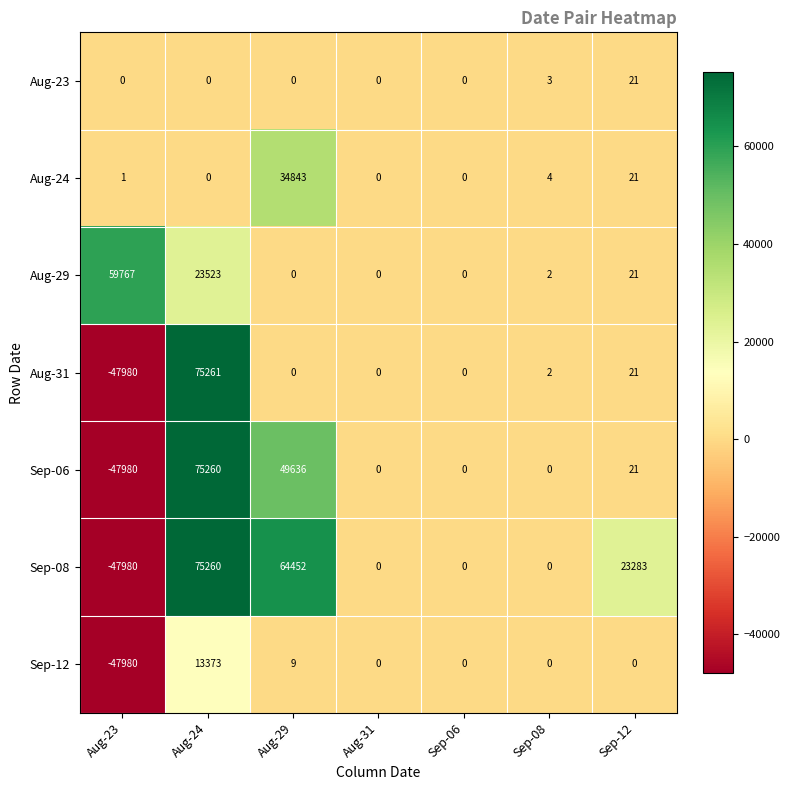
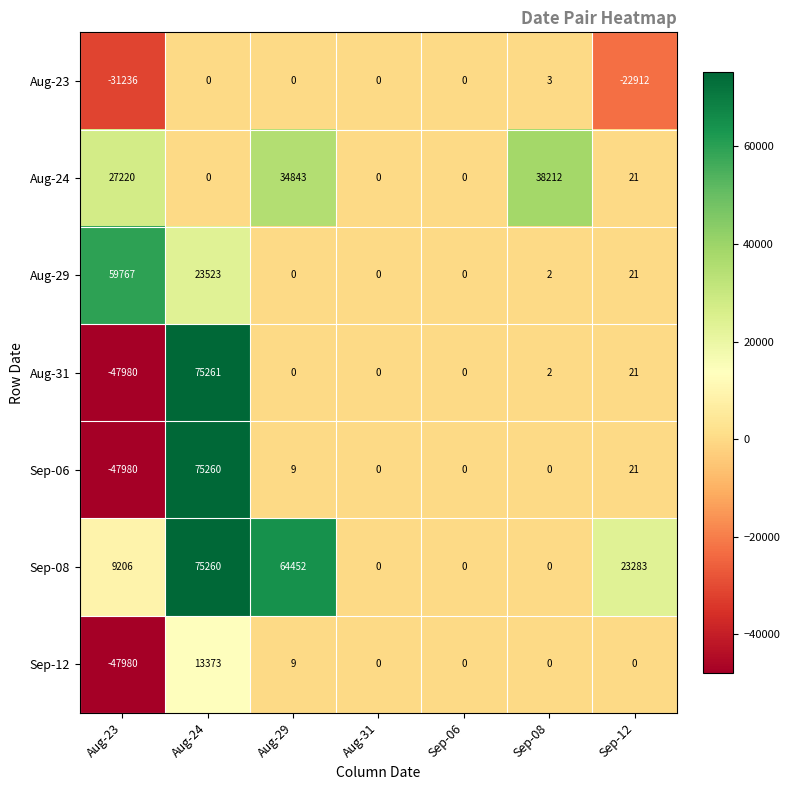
Aug-23, Aug-23: 0 -> -31236
Aug-23, Sep-12: 21 -> -22912
Aug-24, Aug-23: 1 -> 27220
Aug-24, Sep-08: 4 -> 38212
Sep-06, Aug-29: 49636 -> 9
Sep-08, Aug-23: -47980 -> 9206
